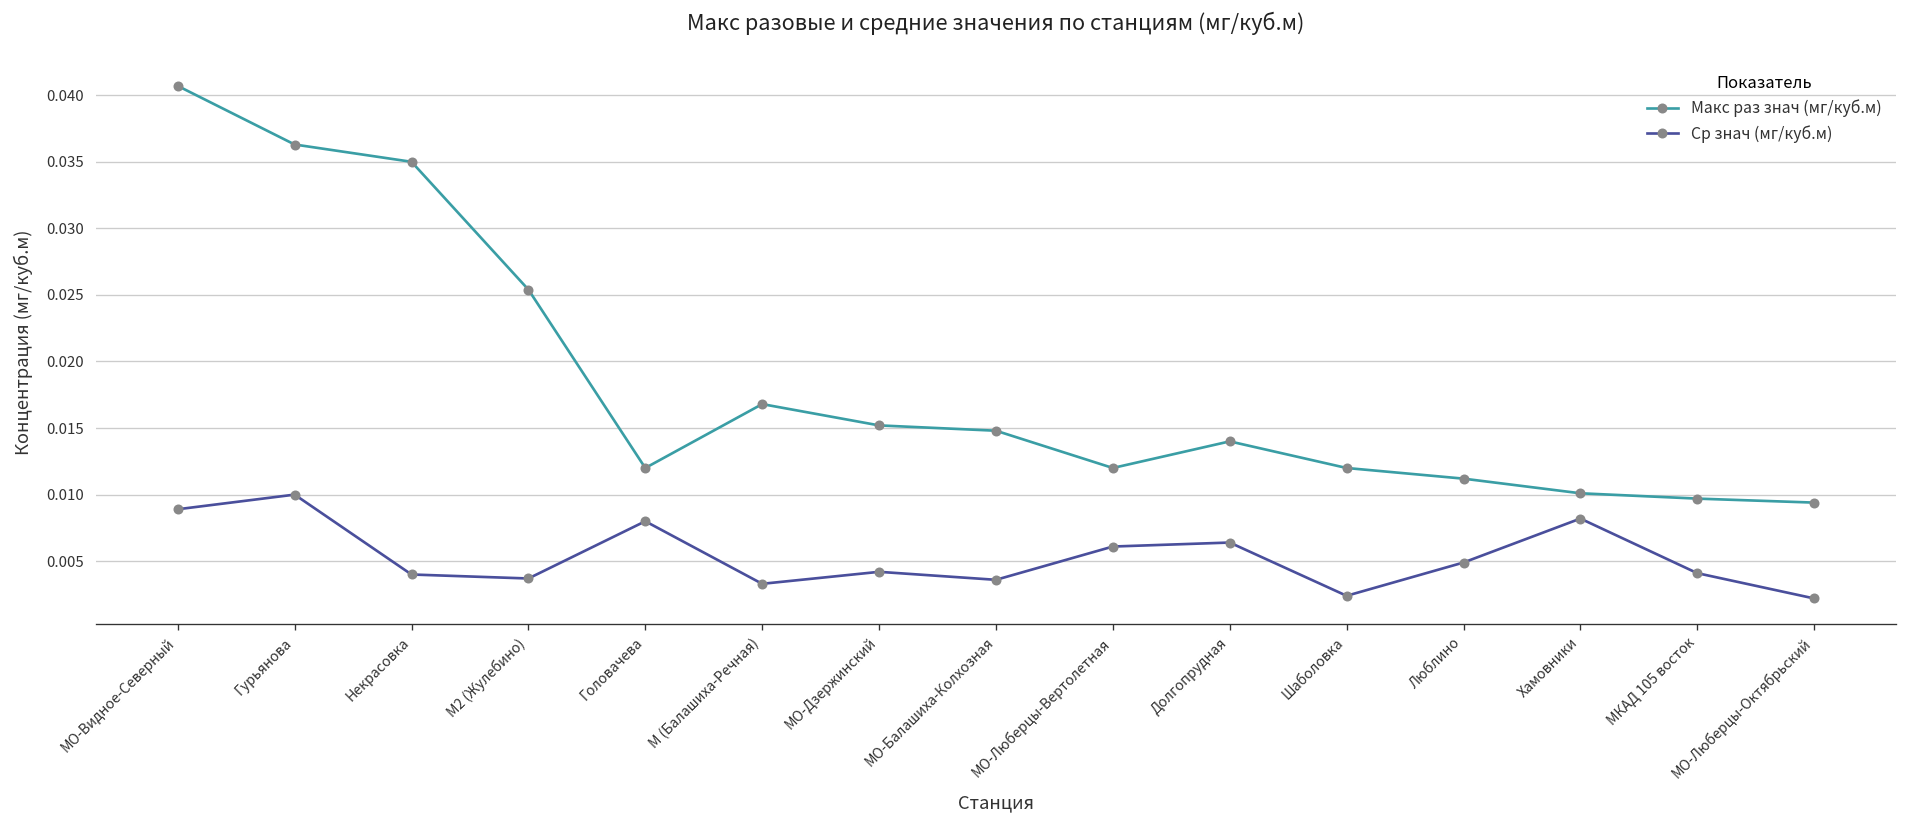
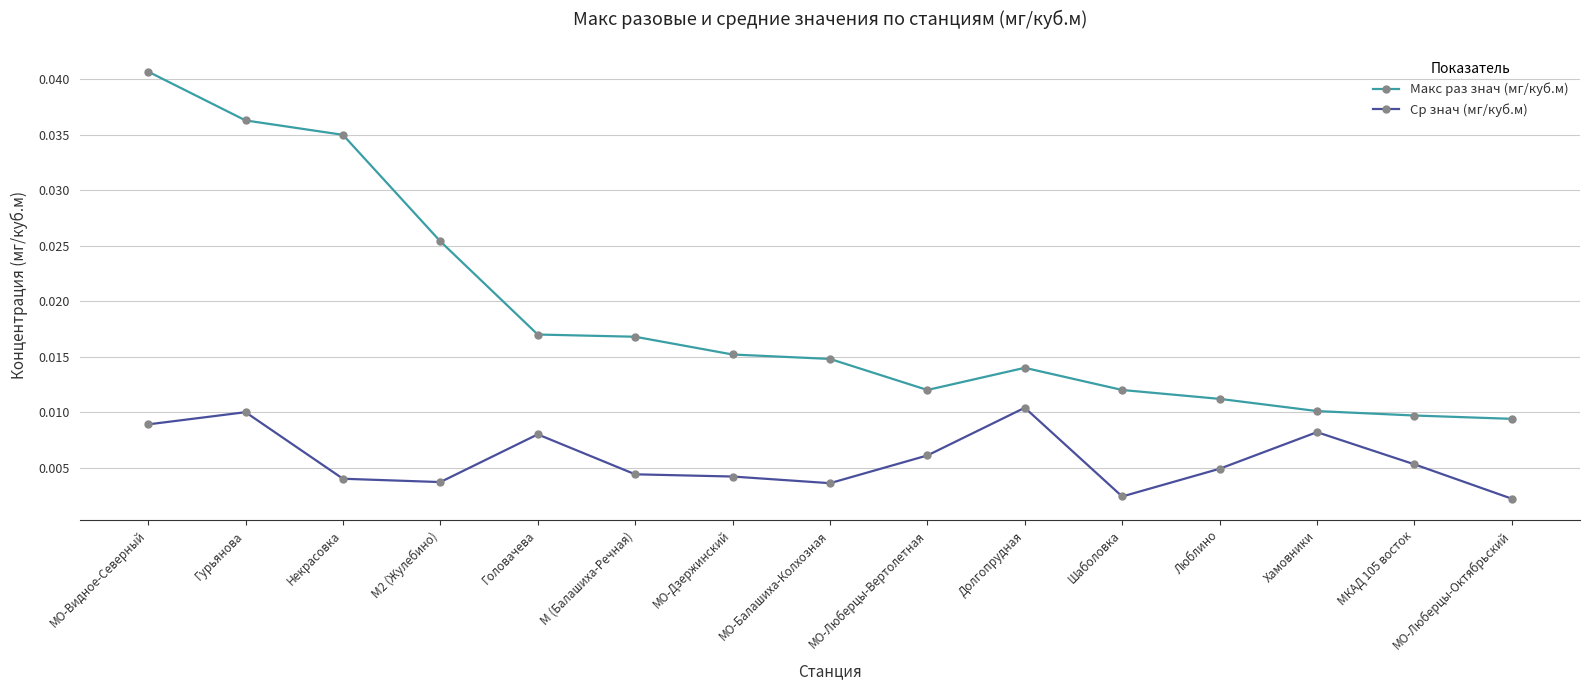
Макс раз знач (мг/куб.м), Головачева: 0.012 -> 0.017
Ср знач (мг/куб.м), М (Балашиха-Речная): 0.0033 -> 0.0044
Ср знач (мг/куб.м), Долгопрудная: 0.0064 -> 0.0104
Ср знач (мг/куб.м), МКАД 105 восток: 0.0041 -> 0.0053
